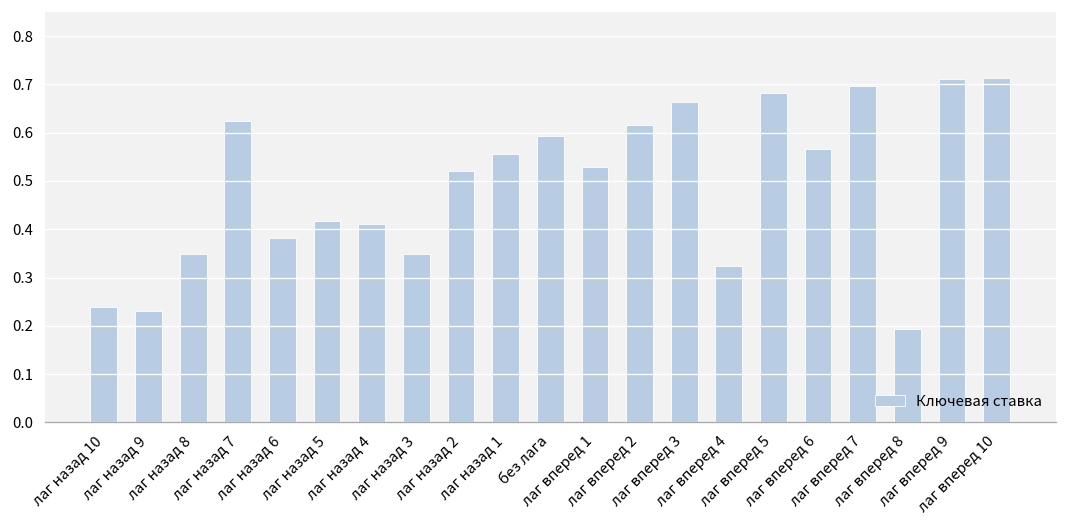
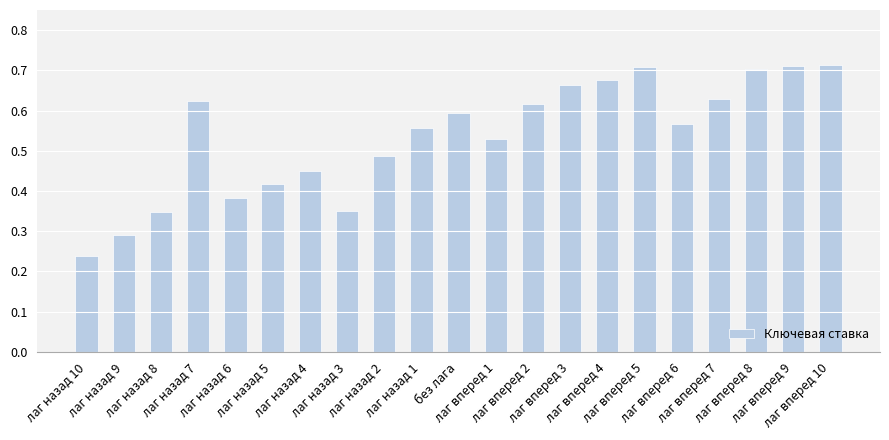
лаг назад 9: 0.23 -> 0.29
лаг назад 4: 0.41 -> 0.45
лаг назад 2: 0.52 -> 0.49
лаг вперед 4: 0.32 -> 0.68
лаг вперед 5: 0.68 -> 0.71
лаг вперед 7: 0.70 -> 0.63
лаг вперед 8: 0.19 -> 0.70
